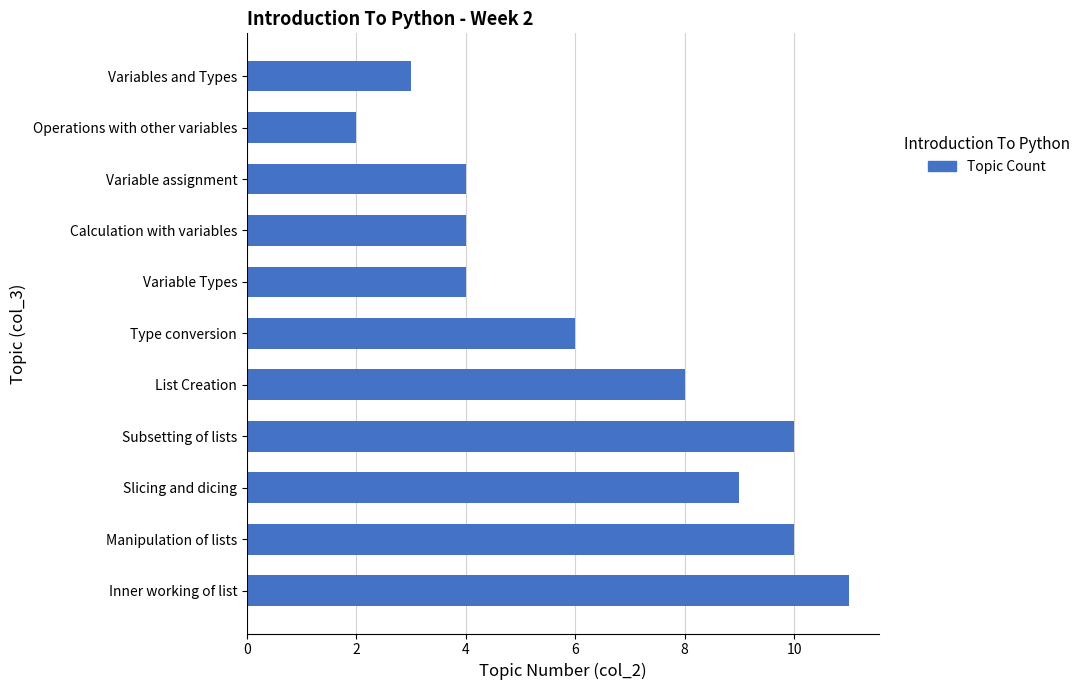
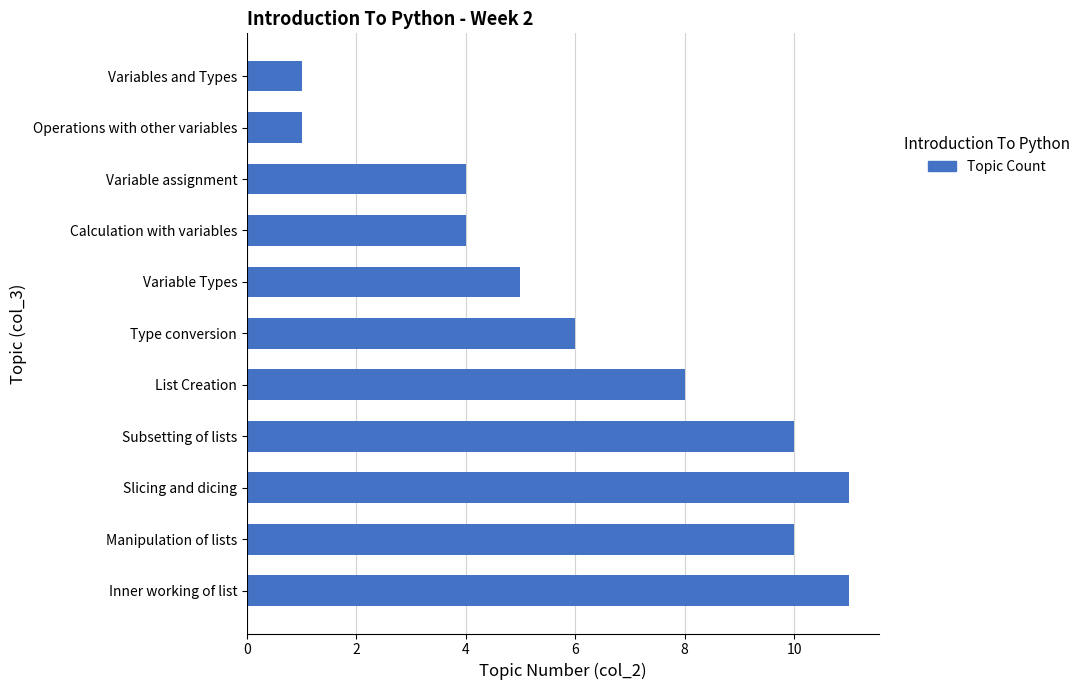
Variables and Types: 3 -> 1
Operations with other variables: 2 -> 1
Variable Types: 4 -> 5
Slicing and dicing: 9 -> 11
